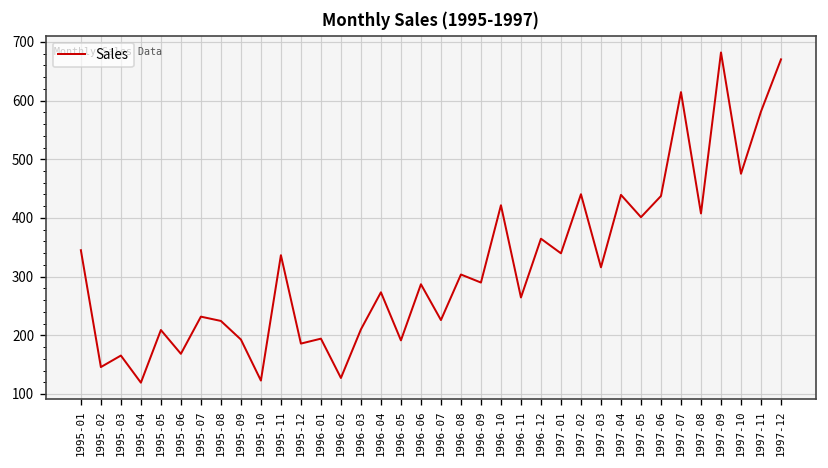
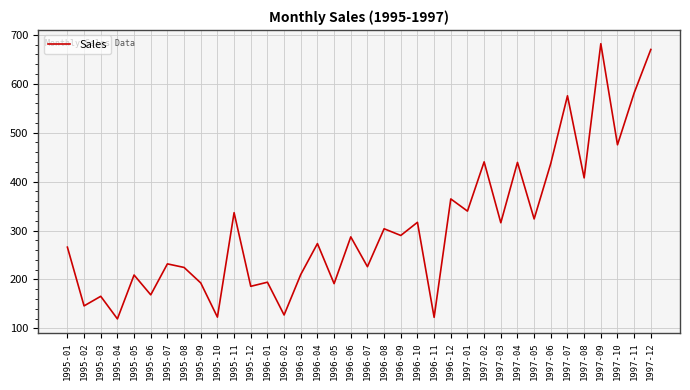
1995-01: 350 -> 270
1996-10: 420 -> 320
1996-11: 260 -> 120
1997-05: 400 -> 320
1997-07: 610 -> 580
